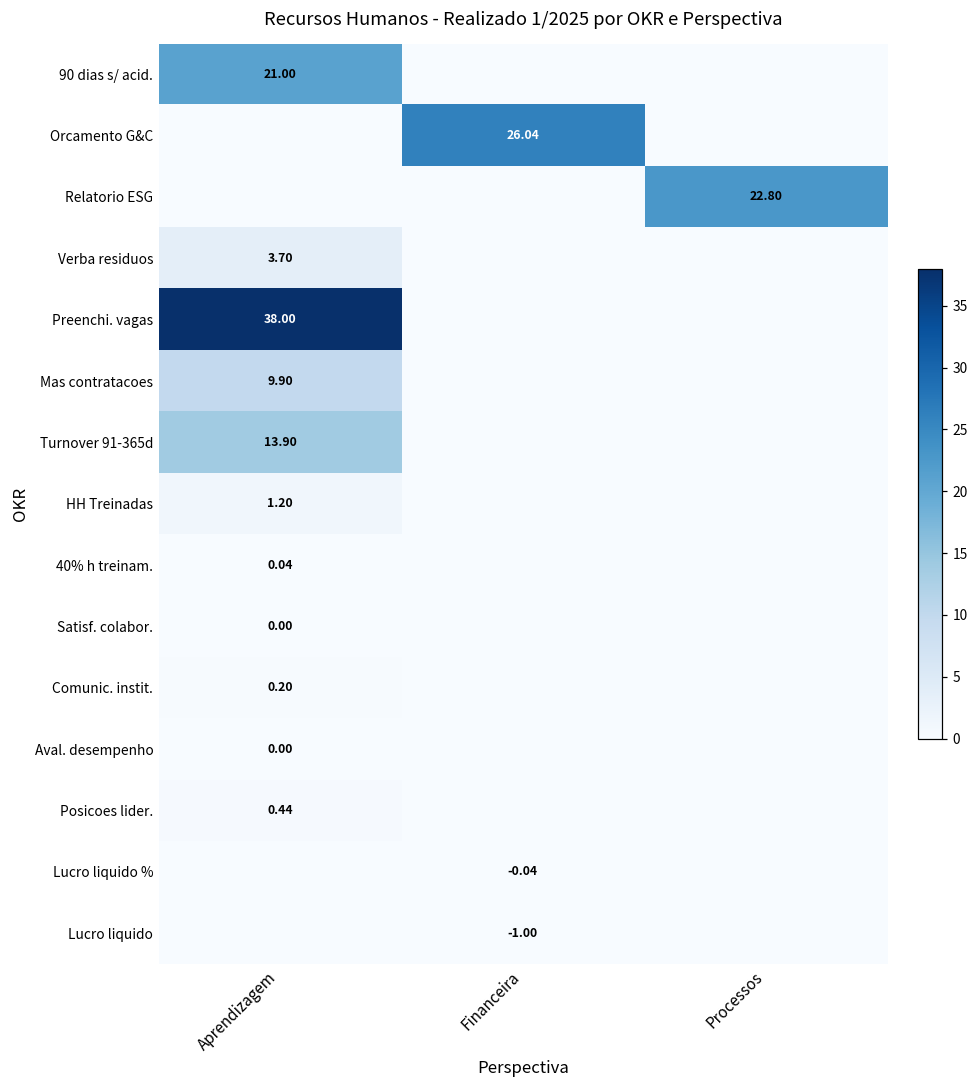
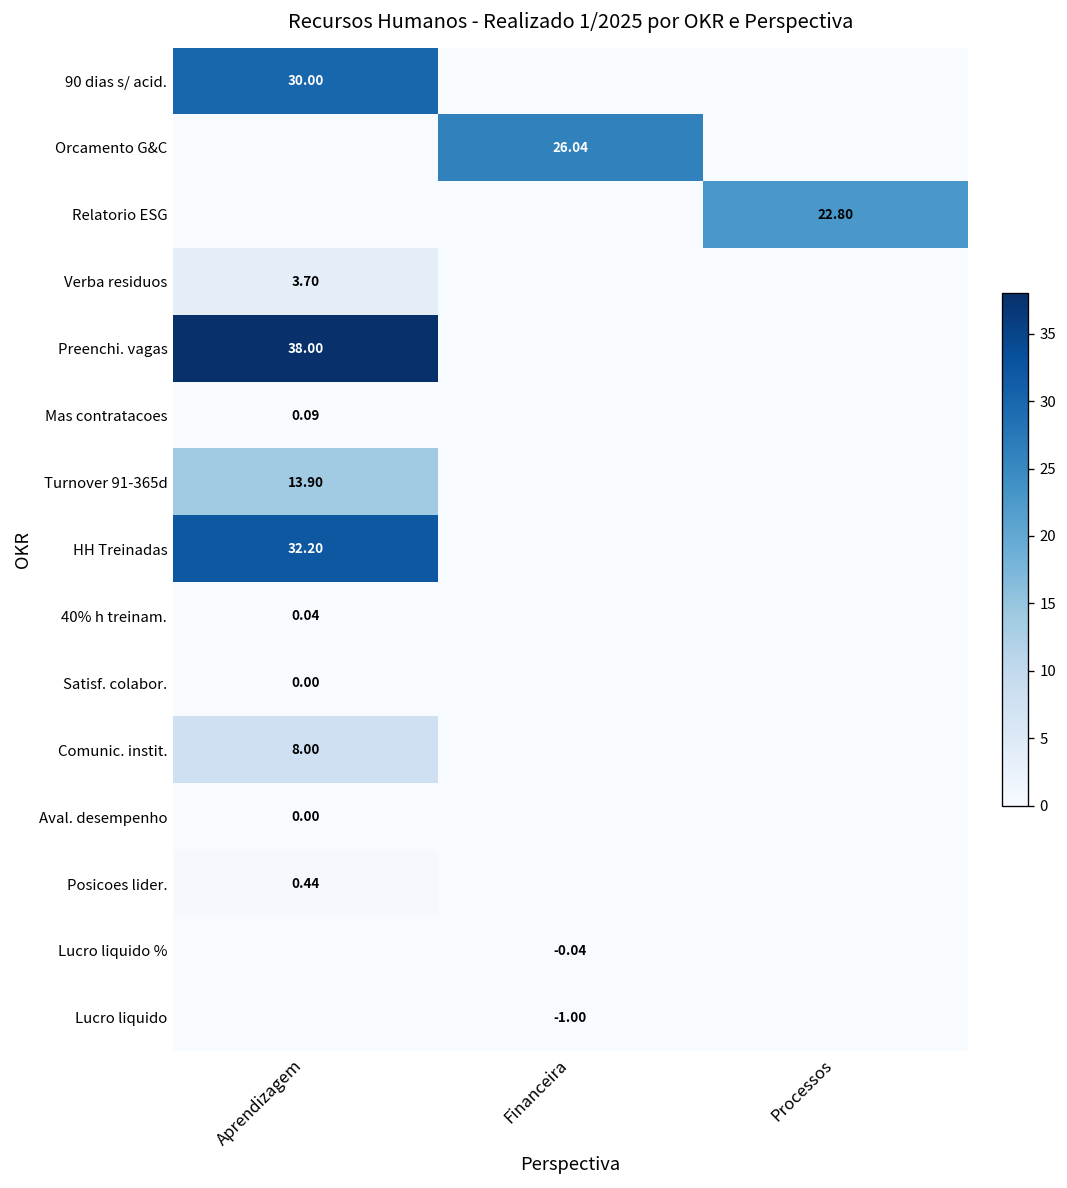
90 dias s/ acid., Aprendizagem: 21.00 -> 30.00
Mas contratacoes, Aprendizagem: 9.90 -> 0.09
HH Treinadas, Aprendizagem: 1.20 -> 32.20
Comunic. instit., Aprendizagem: 0.20 -> 8.00
